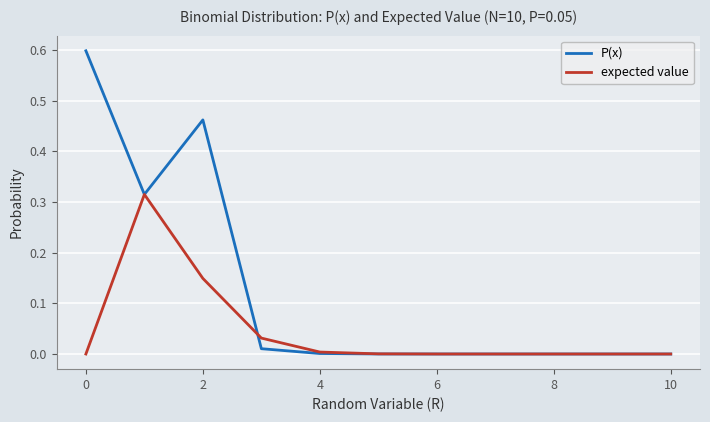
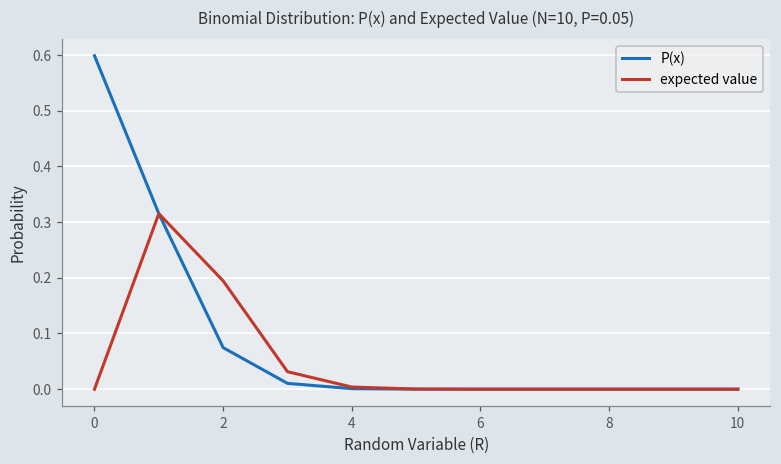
P(x), 2: 0.46 -> 0.07
expected value, 2: 0.15 -> 0.19
